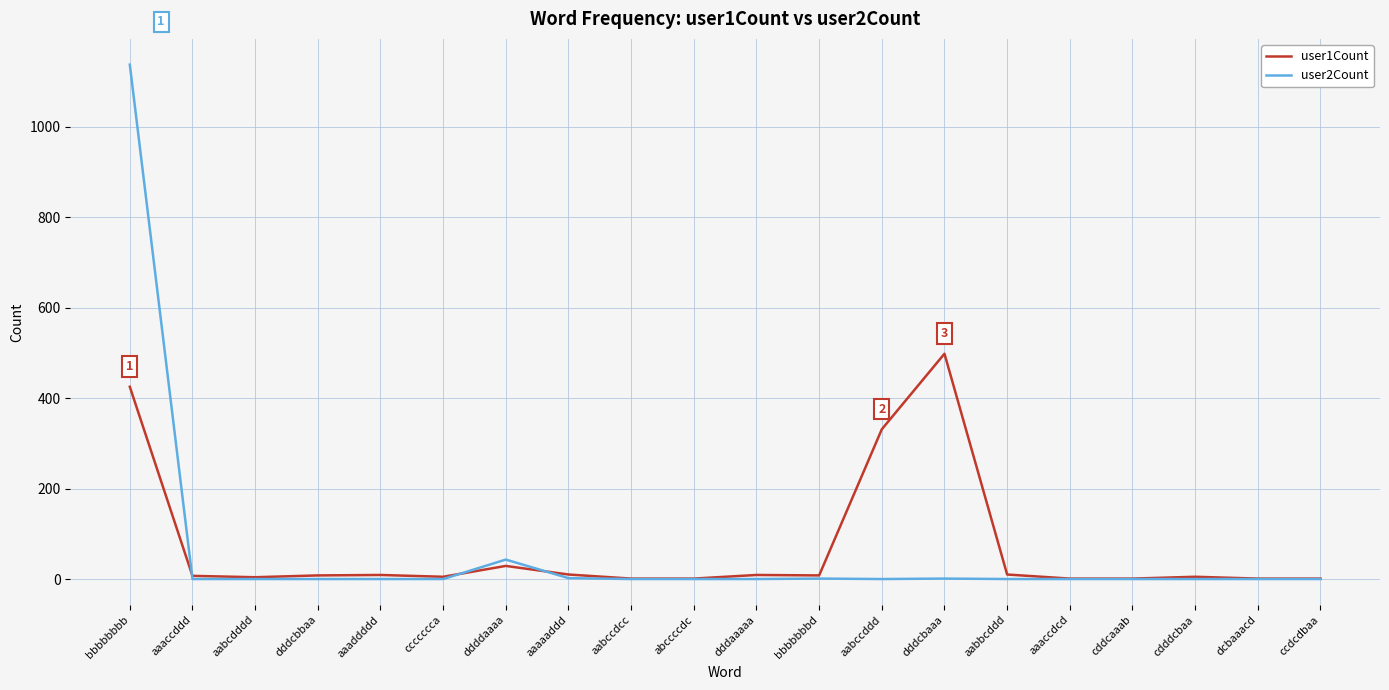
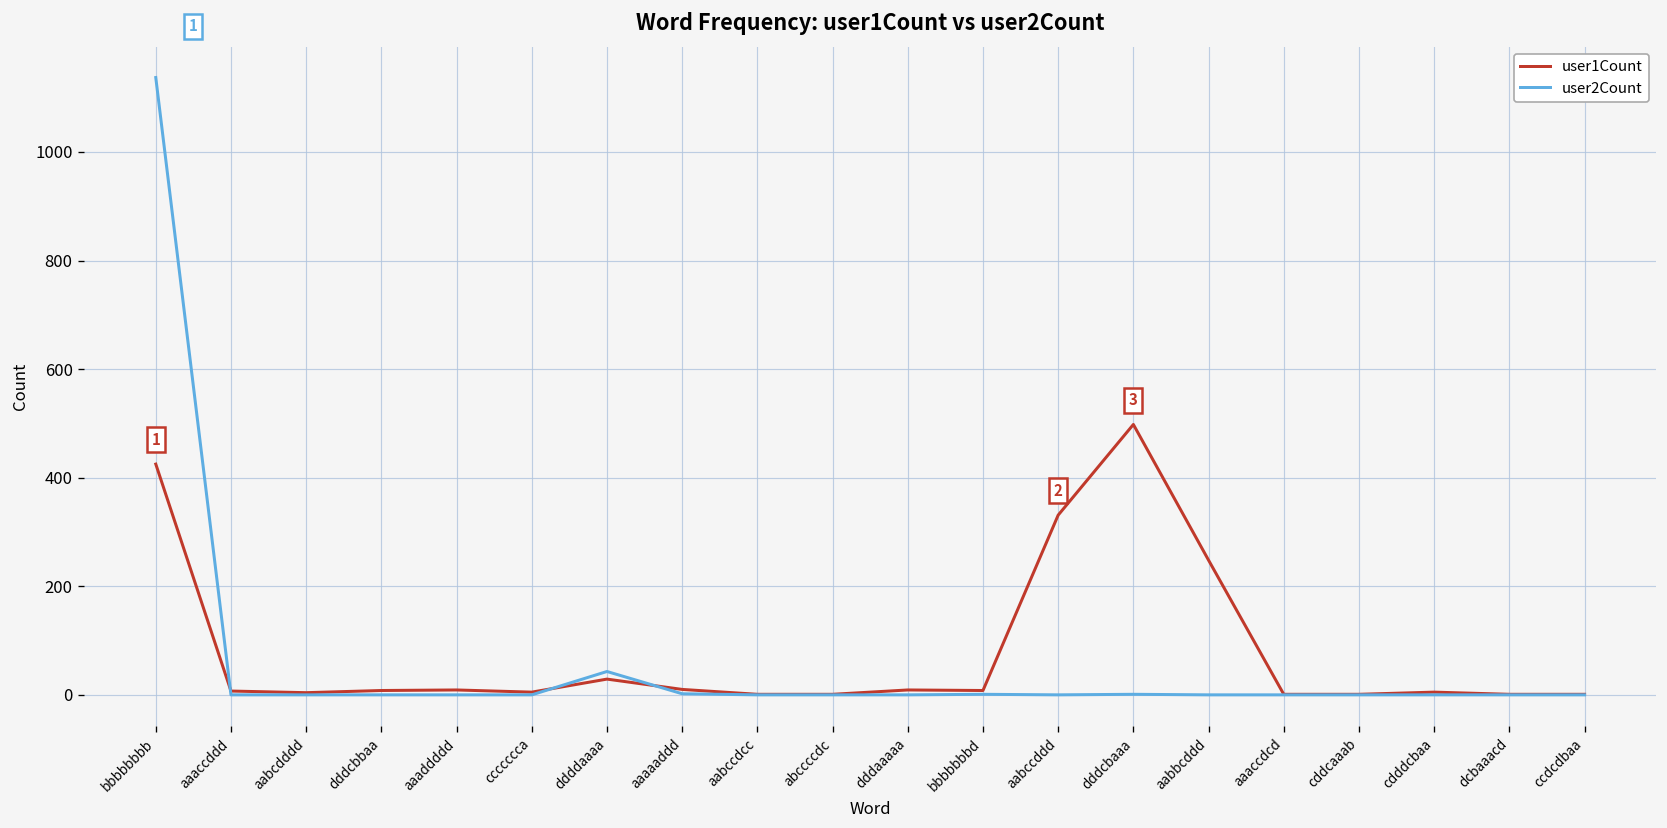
user1Count, aabbcddd: 10 -> 250
